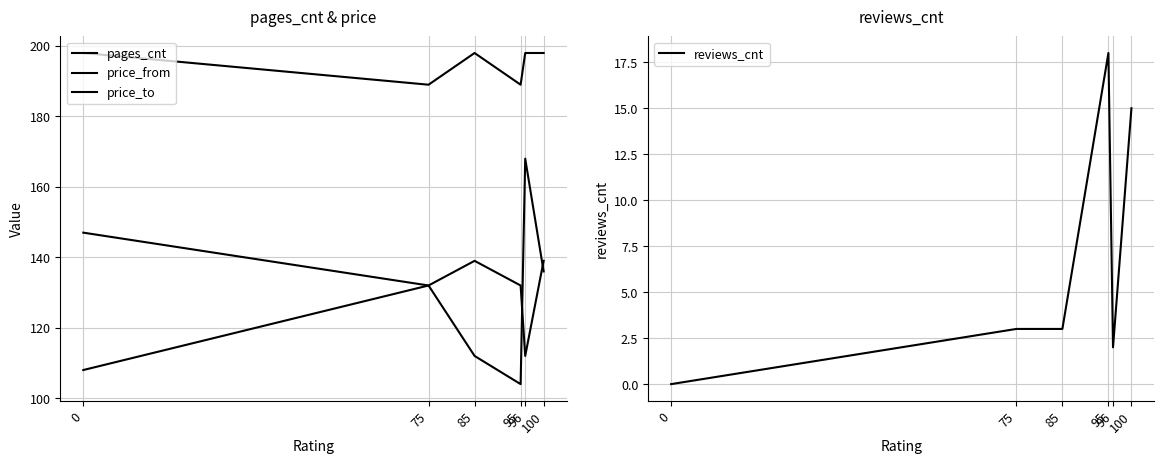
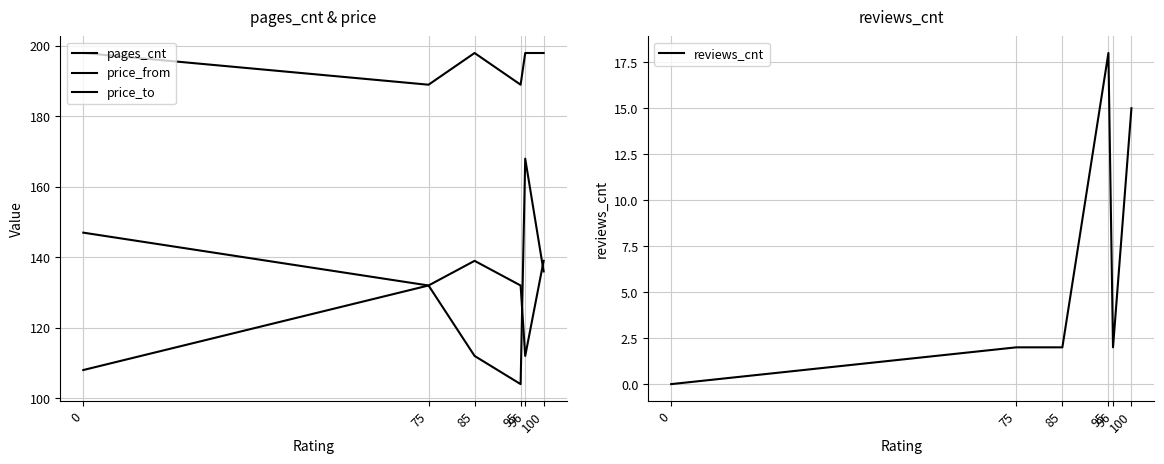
reviews_cnt, 75: 3 -> 2
reviews_cnt, 85: 3 -> 2
